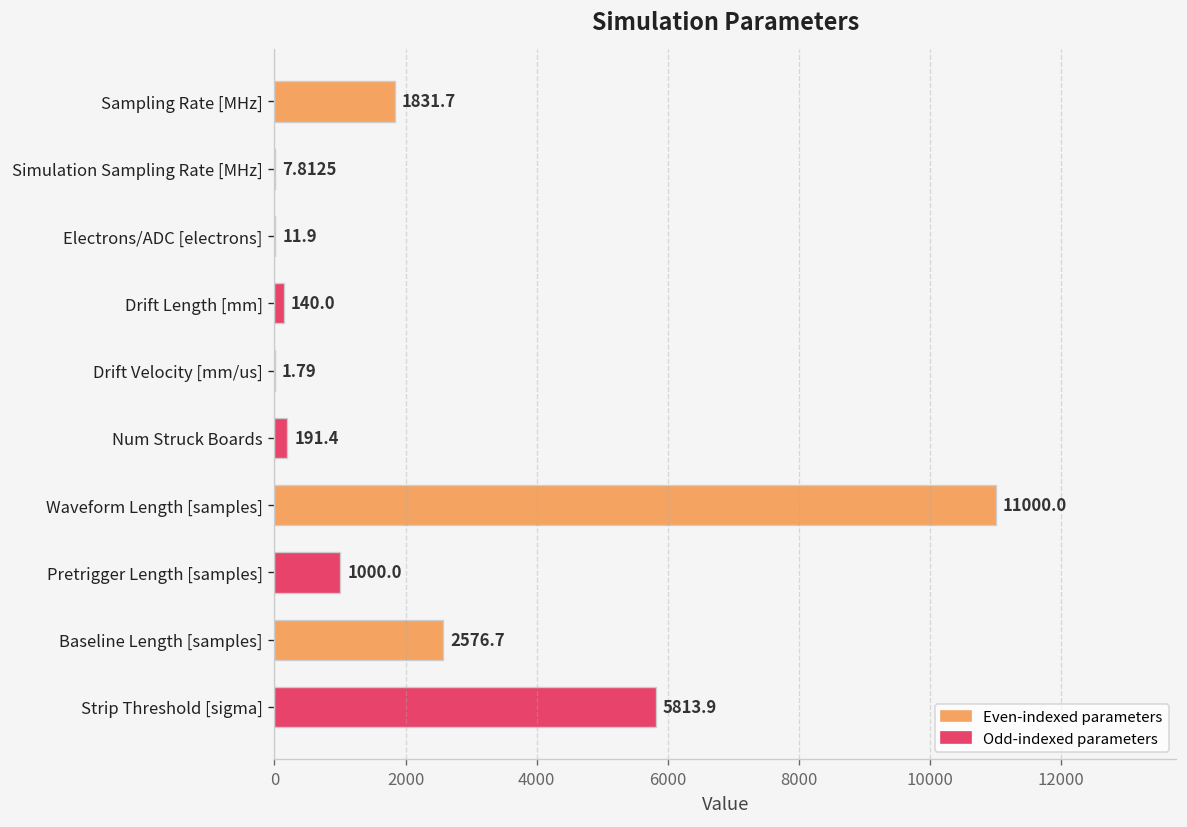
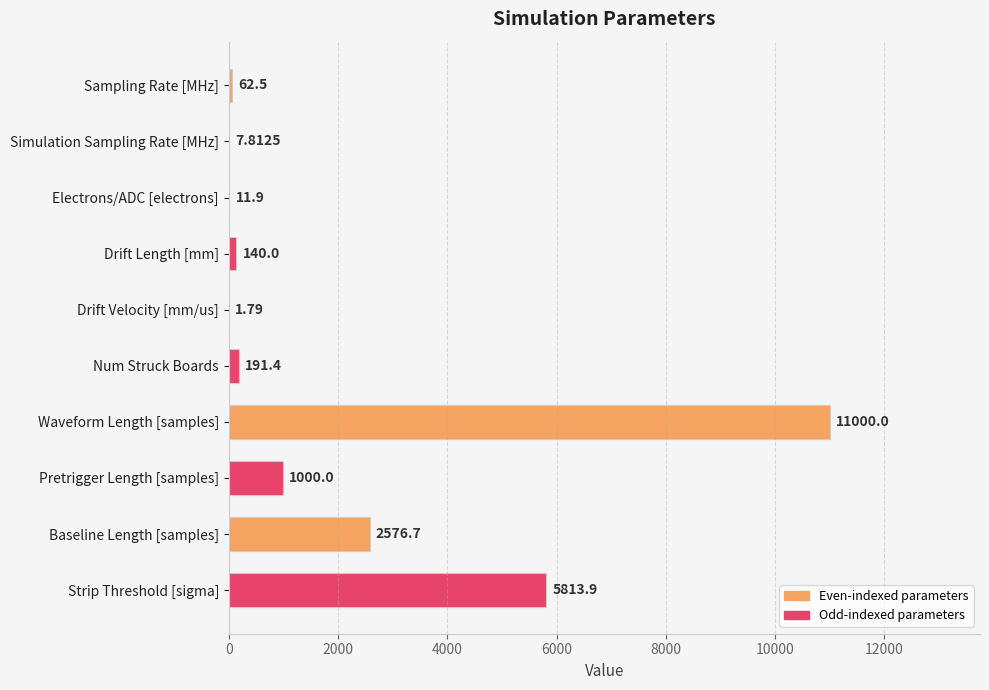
Sampling Rate [MHz]: 1831.7 -> 62.5
